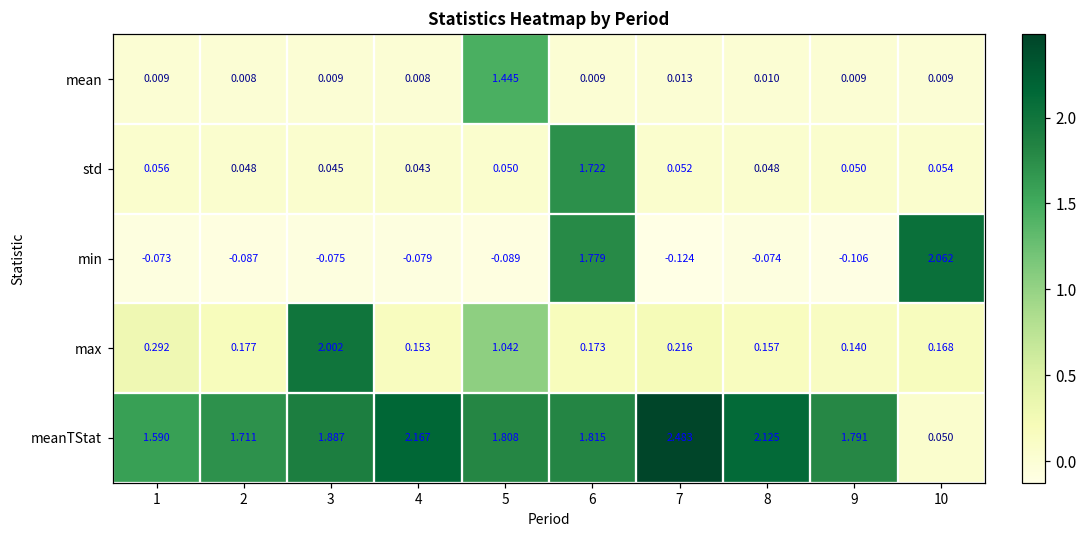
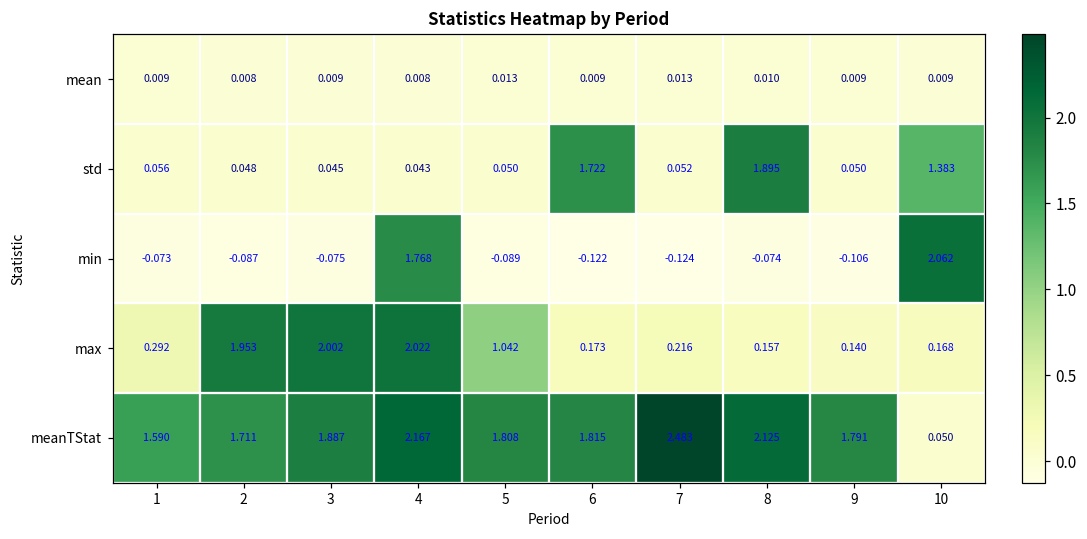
mean, 5: 1.445 -> 0.013
std, 8: 0.048 -> 1.895
std, 10: 0.054 -> 1.383
min, 4: -0.079 -> 1.768
min, 6: 1.779 -> -0.122
max, 2: 0.177 -> 1.953
max, 4: 0.153 -> 2.022
